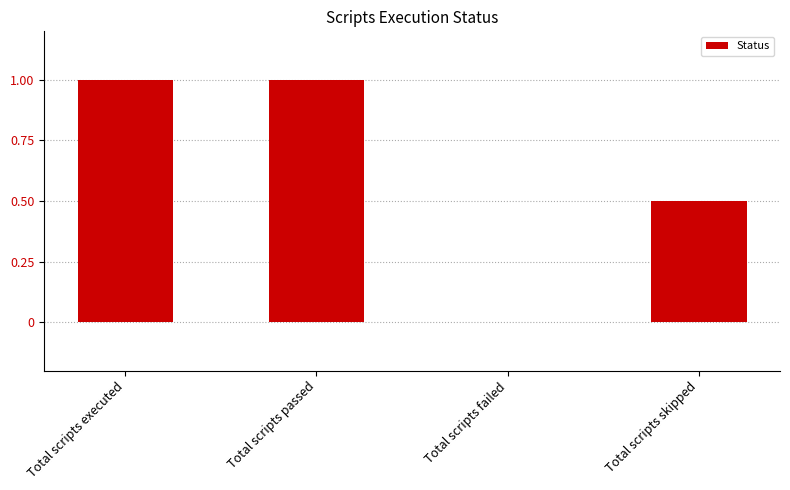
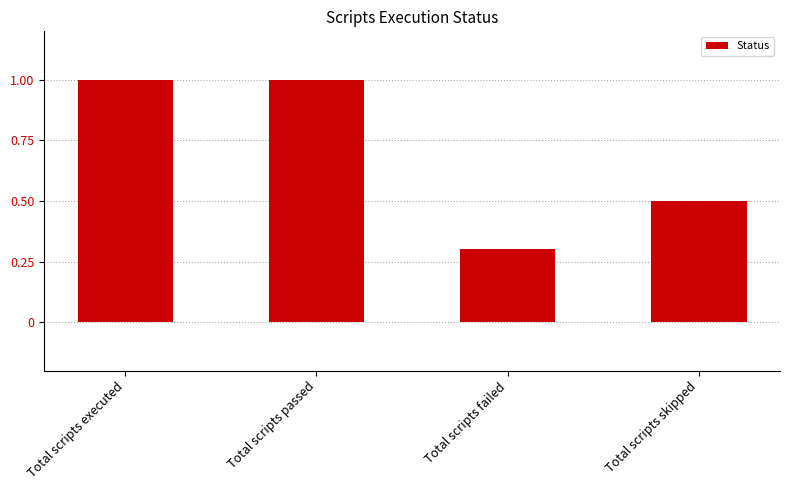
Total scripts failed: 0.0 -> 0.3
